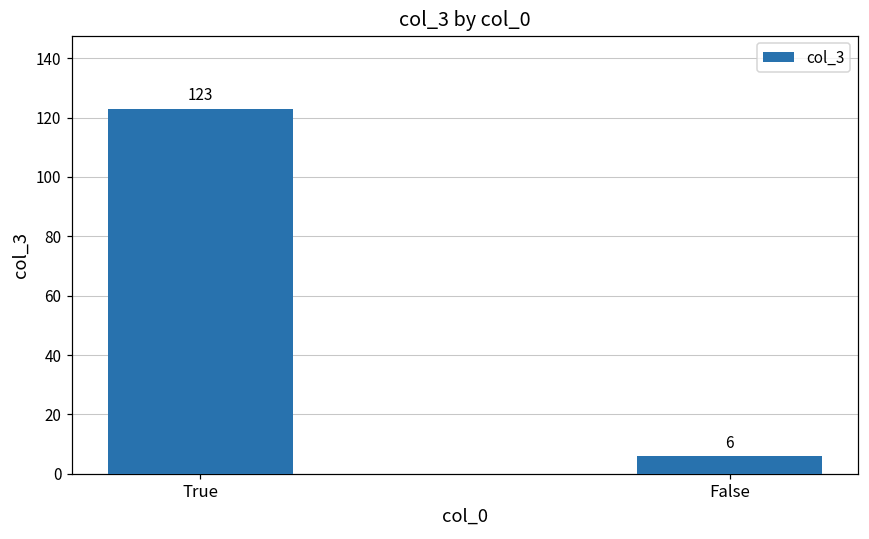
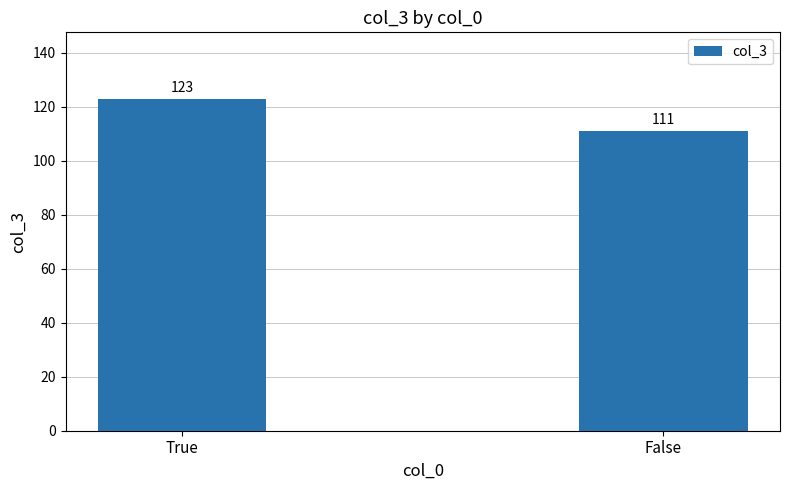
False: 6 -> 111
